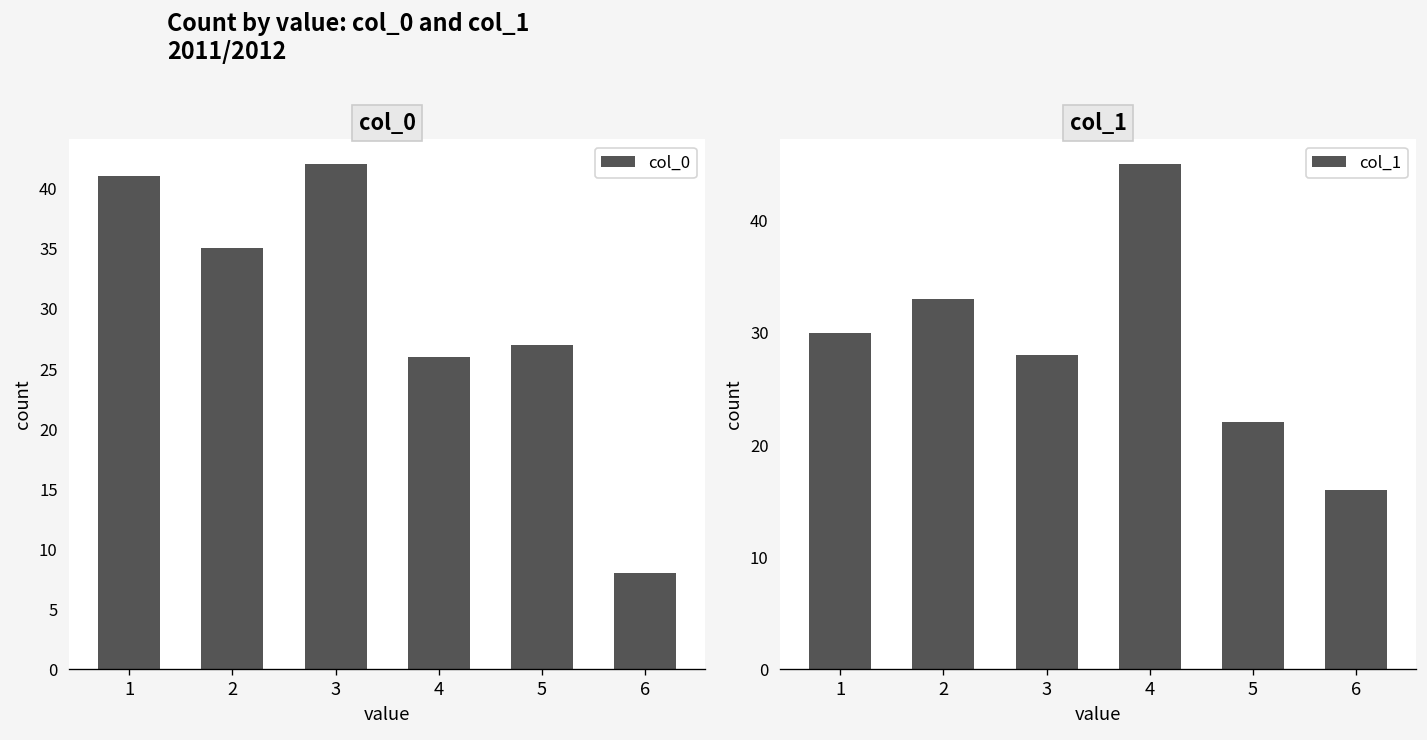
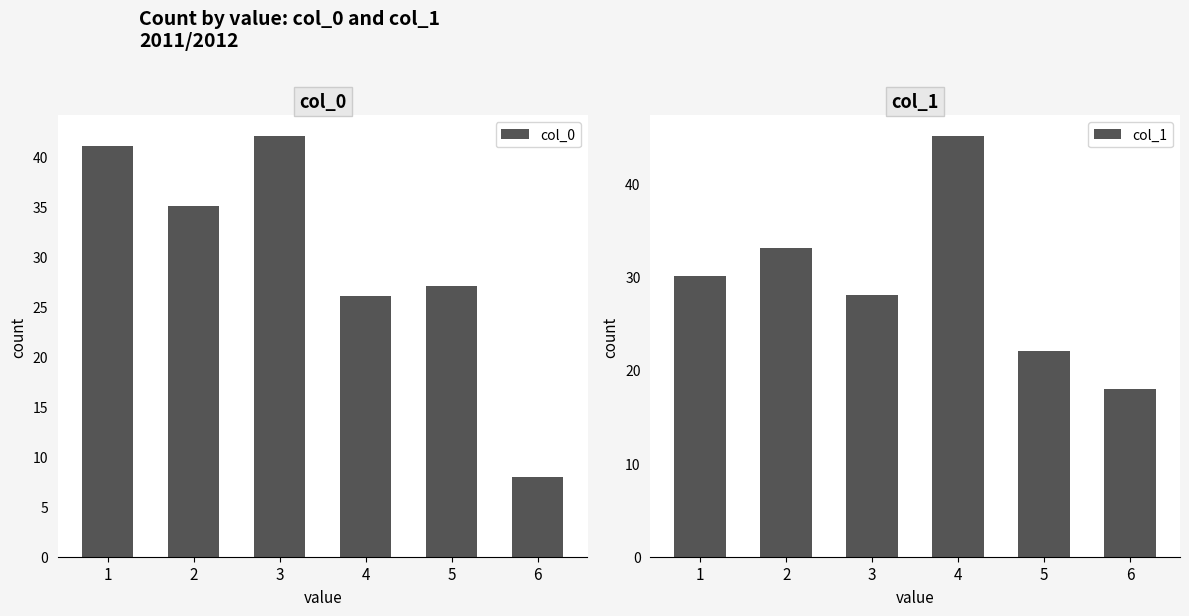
col_1, 6: 16 -> 18
